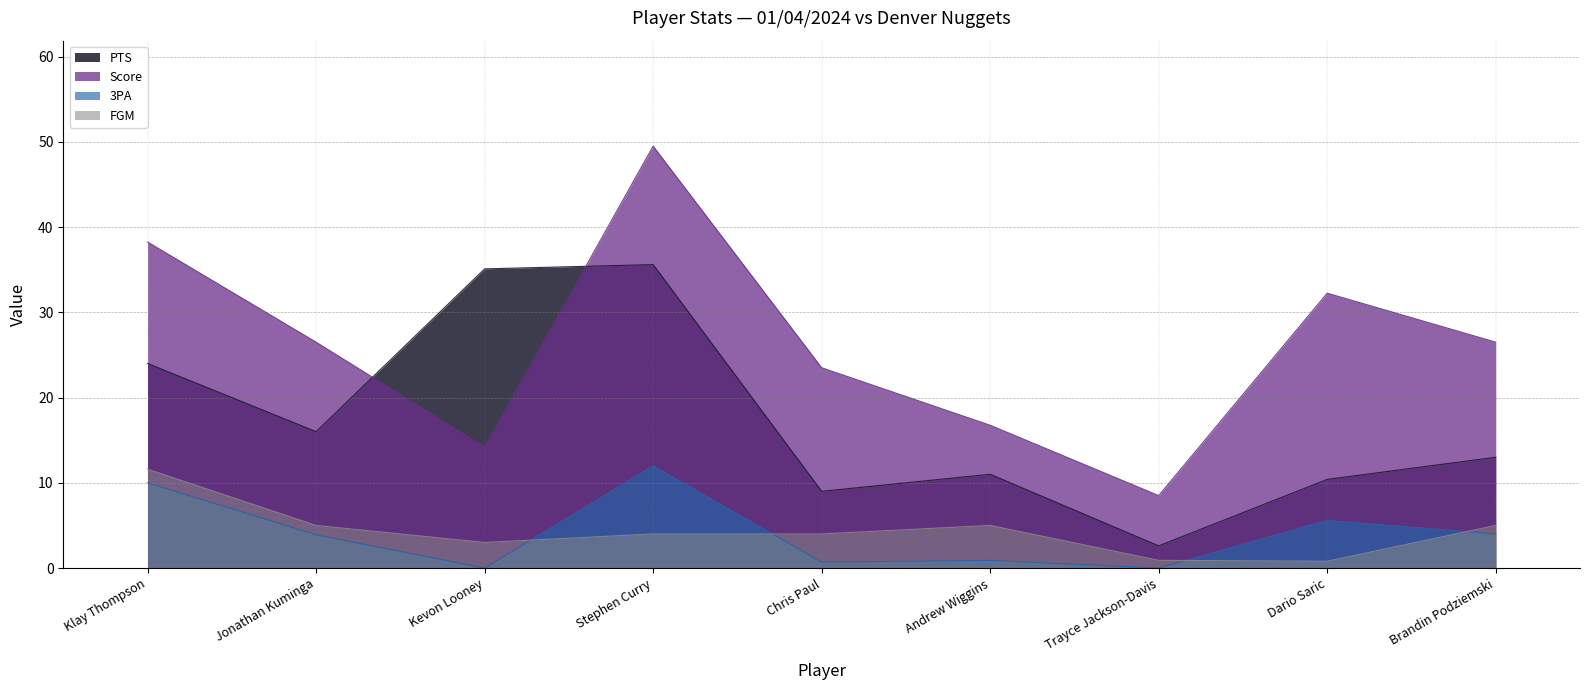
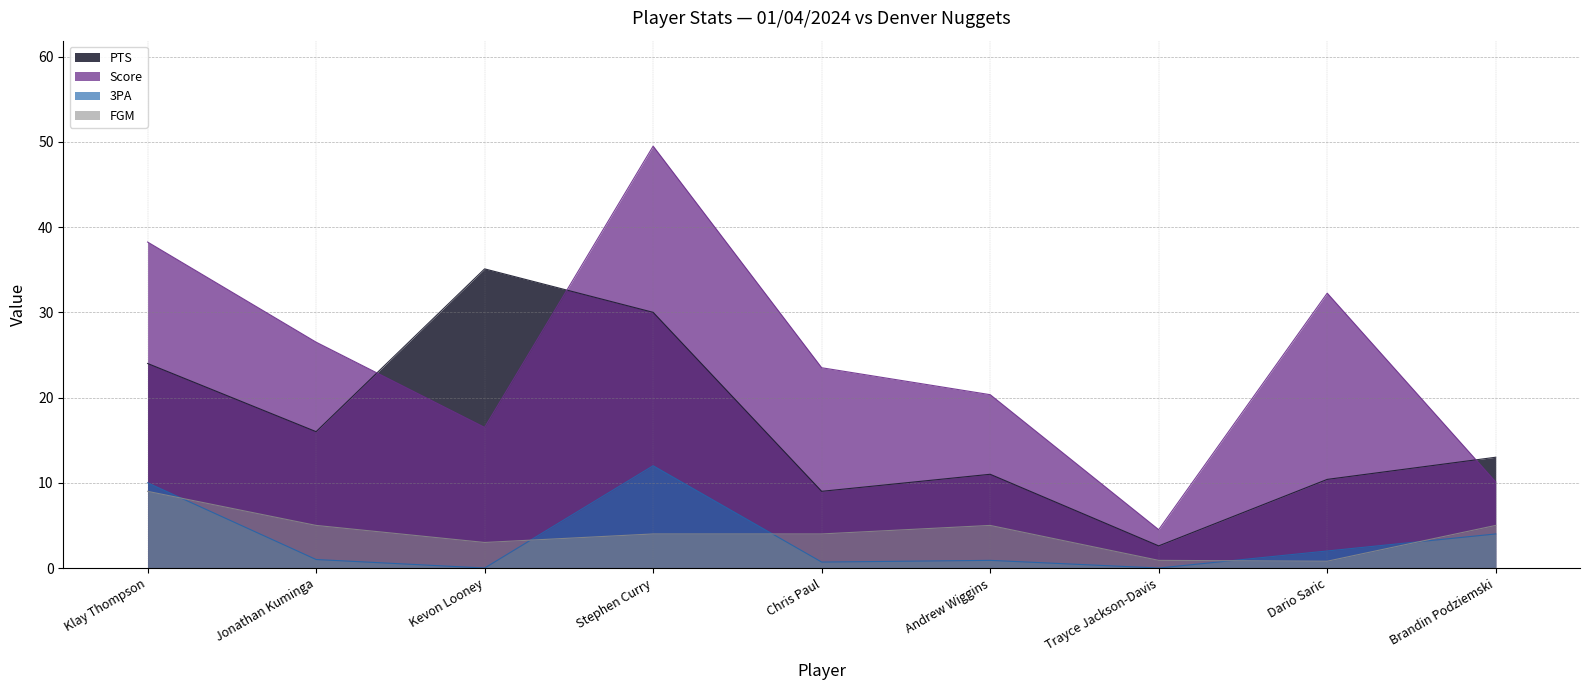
FGM, Klay Thompson: 12 -> 9
3PA, Jonathan Kuminga: 4 -> 1
Score, Kevon Looney: 14 -> 17
PTS, Stephen Curry: 36 -> 30
Score, Andrew Wiggins: 17 -> 20
Score, Trayce Jackson-Davis: 9 -> 5
3PA, Dario Saric: 6 -> 2
Score, Brandin Podziemski: 27 -> 10
